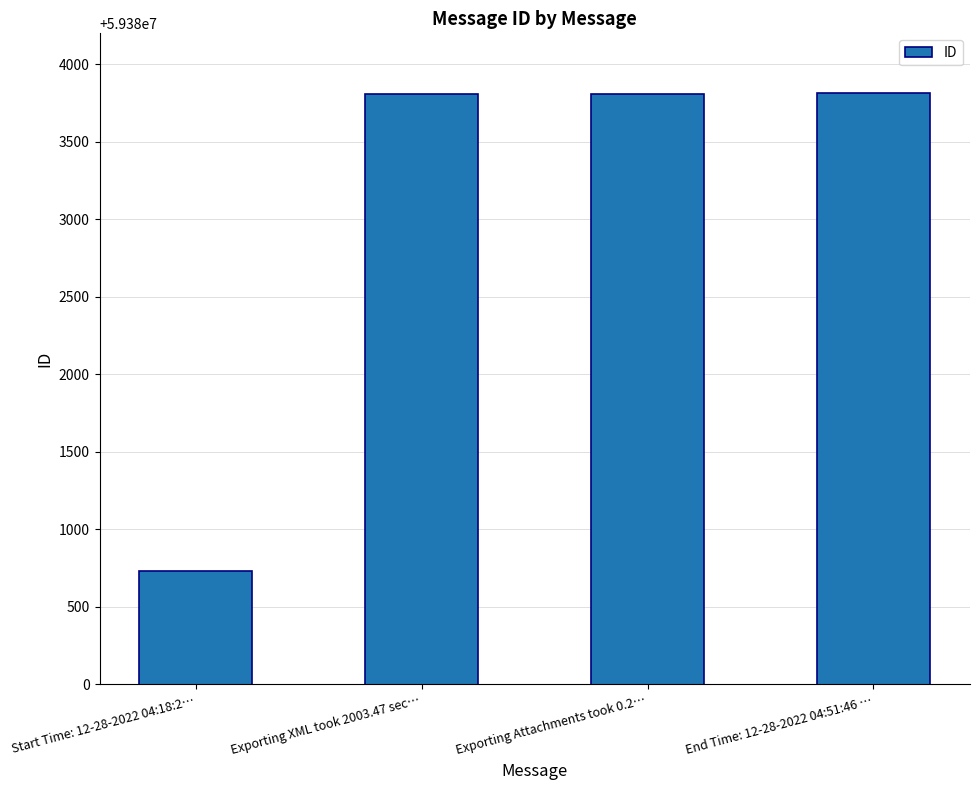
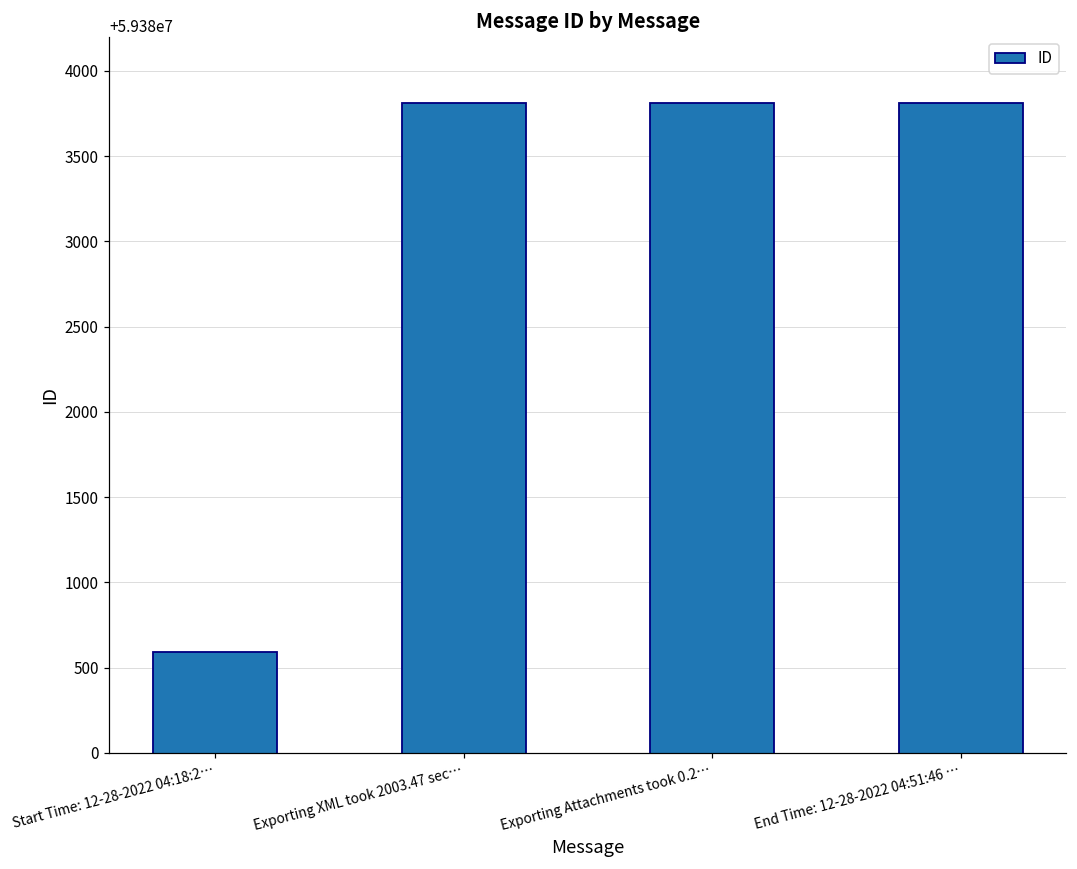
Start Time: 12-28-2022 04:18:2…: 59380730 -> 59380590
